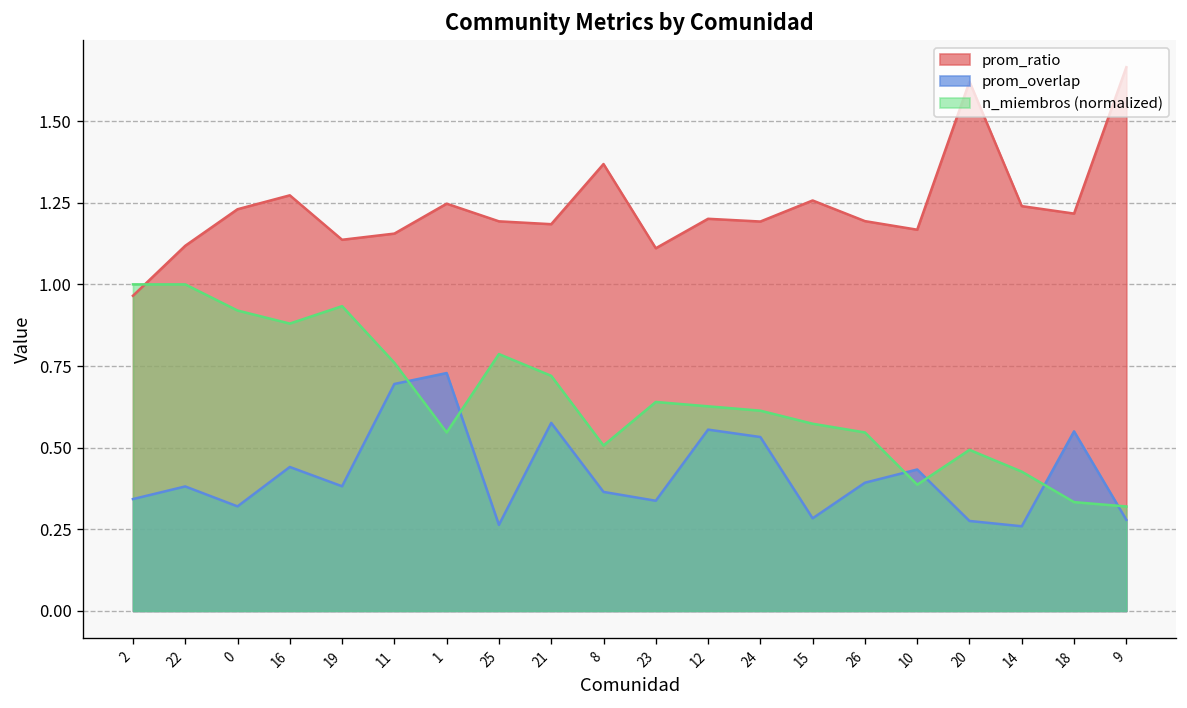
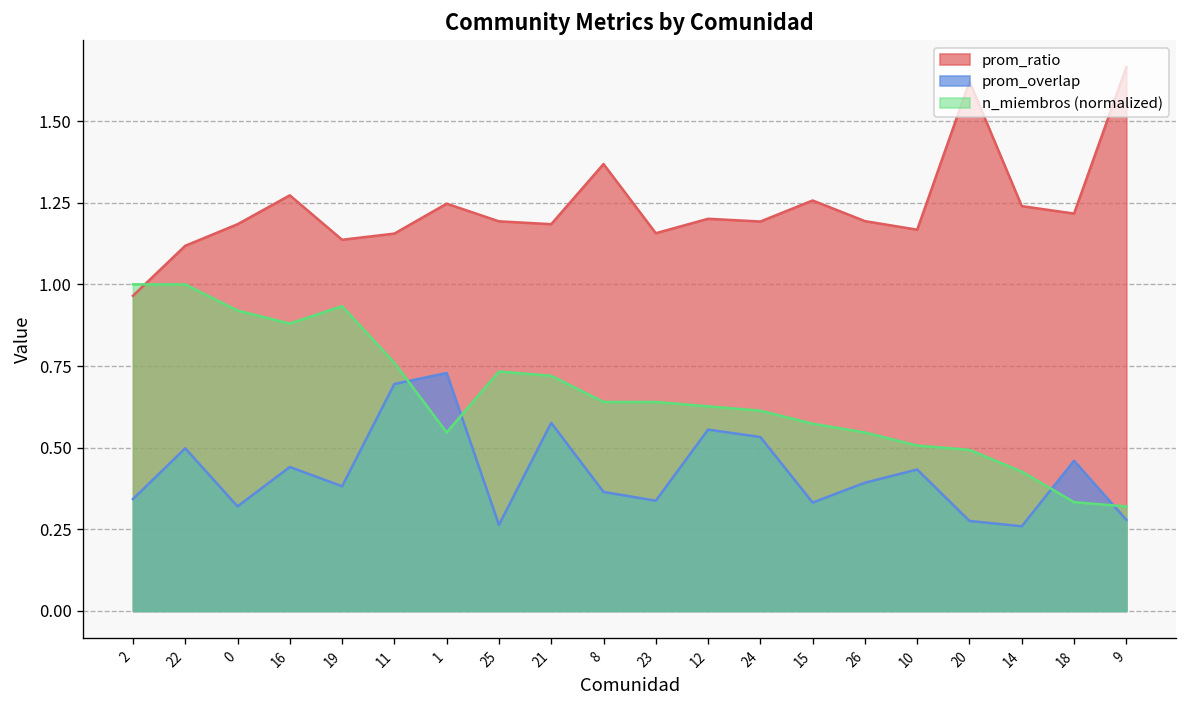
prom_overlap, 22: 0.38 -> 0.50
prom_ratio, 0: 1.23 -> 1.18
n_miembros (normalized), 25: 0.79 -> 0.73
n_miembros (normalized), 8: 0.51 -> 0.64
prom_ratio, 23: 1.11 -> 1.16
prom_overlap, 15: 0.28 -> 0.33
n_miembros (normalized), 10: 0.39 -> 0.51
prom_overlap, 18: 0.55 -> 0.46
